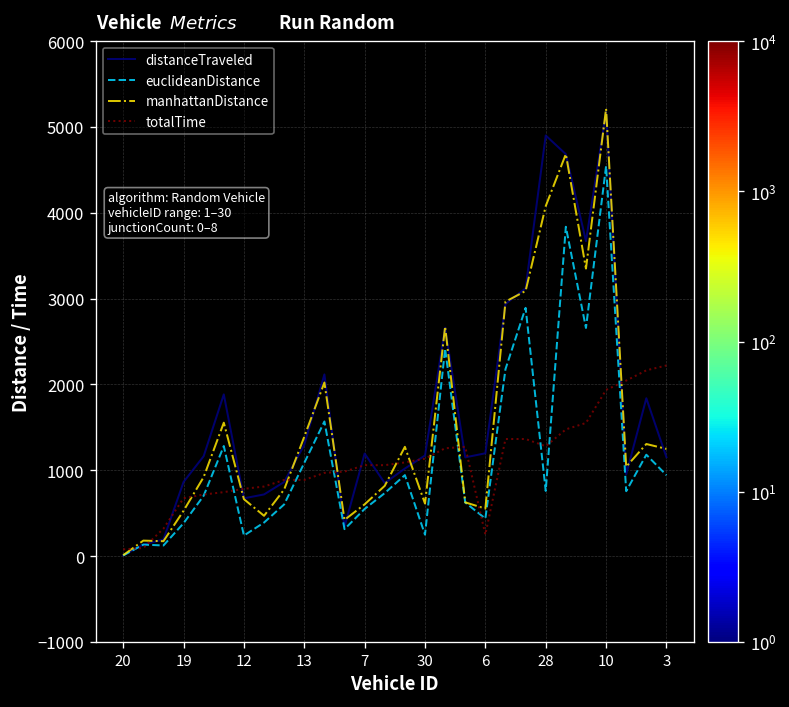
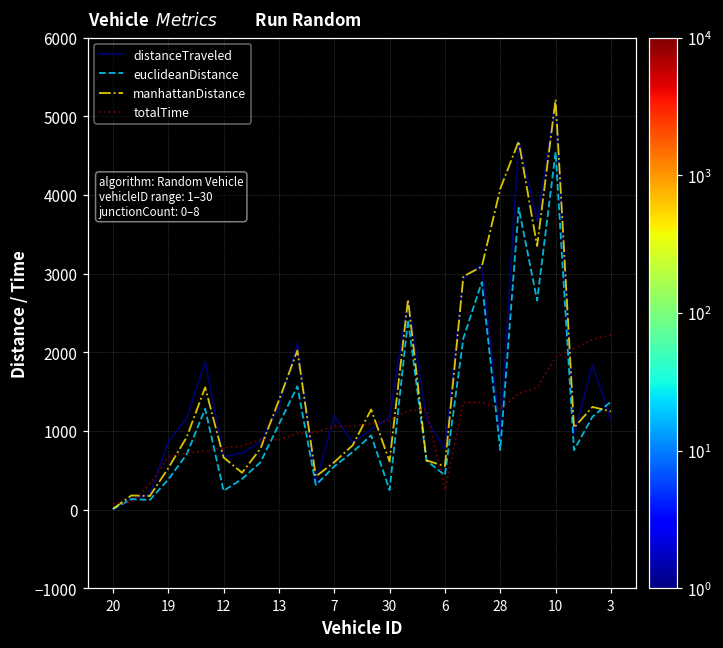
distanceTraveled, 6: 1200 -> 800
distanceTraveled, 28: 4900 -> 900
euclideanDistance, 3: 900 -> 1400
